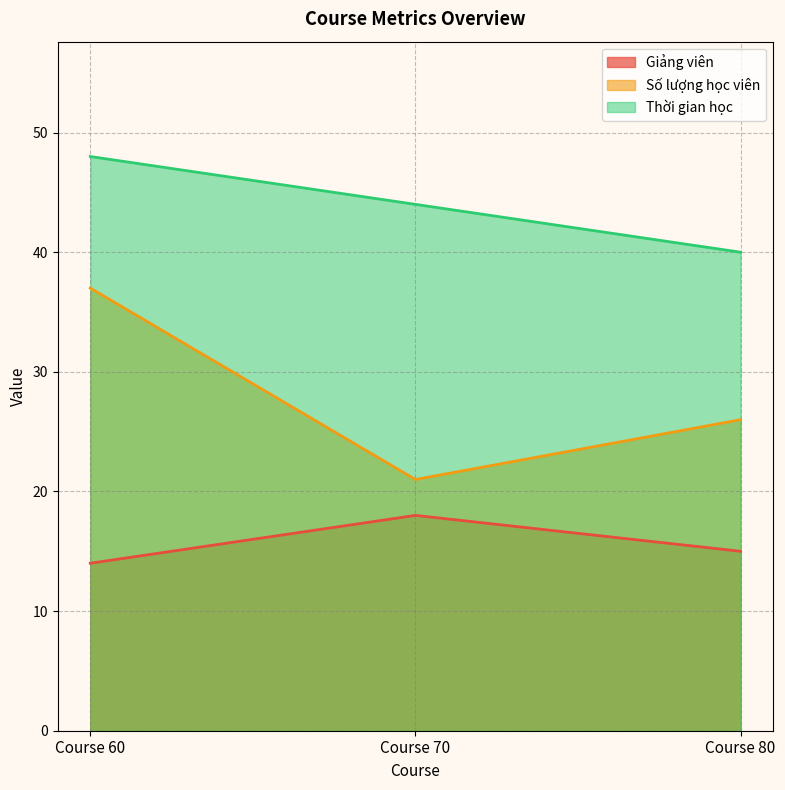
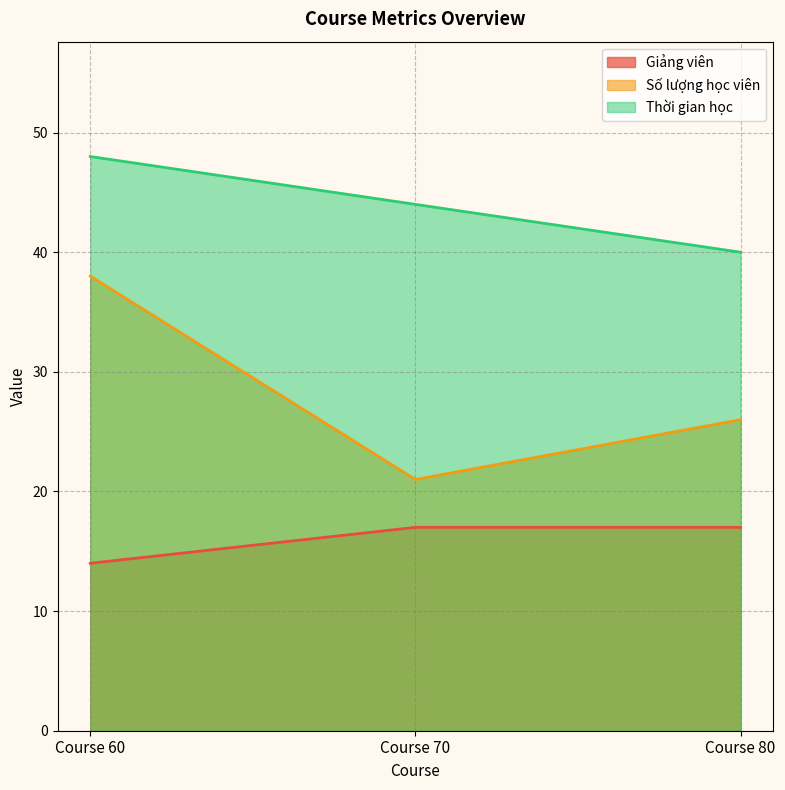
Số lượng học viên, Course 60: 37 -> 38
Giảng viên, Course 70: 18 -> 17
Giảng viên, Course 80: 15 -> 17
